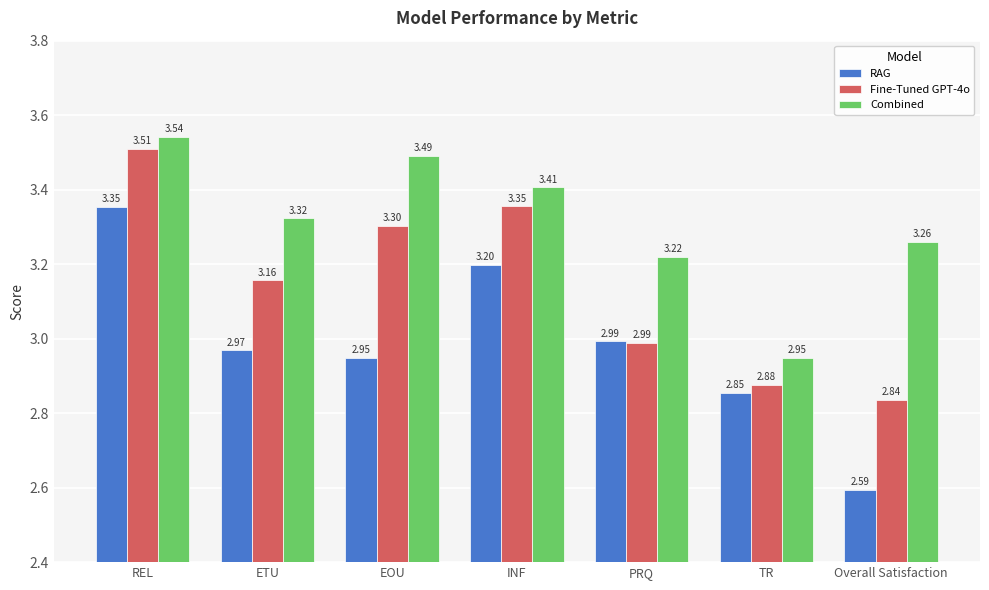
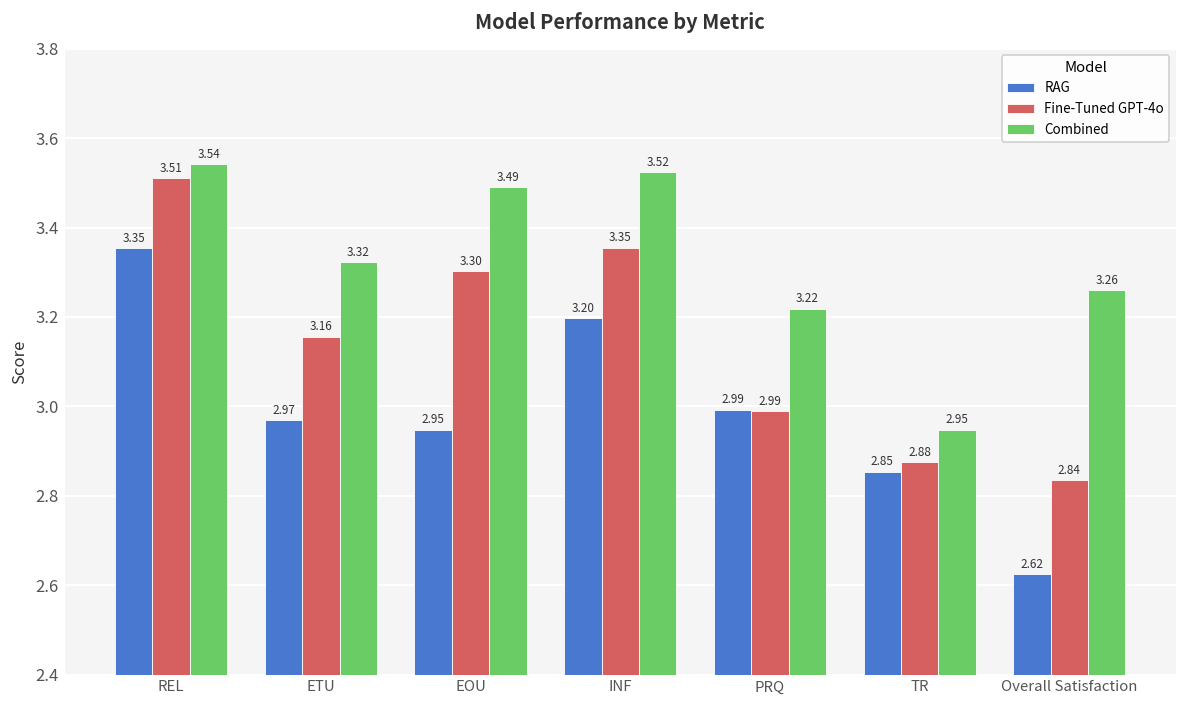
Combined, INF: 3.41 -> 3.52
RAG, Overall Satisfaction: 2.59 -> 2.62
